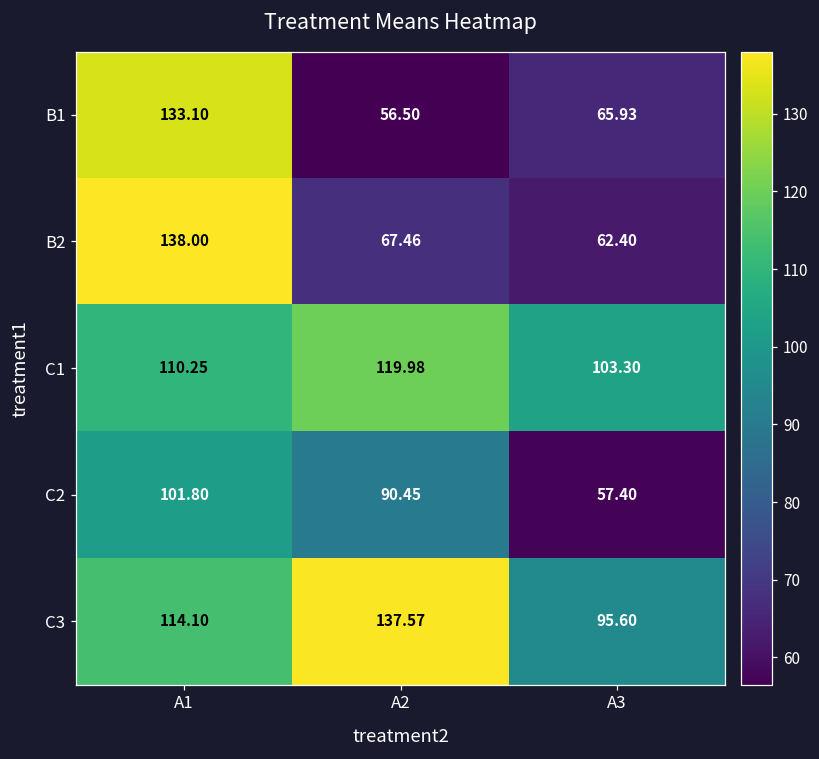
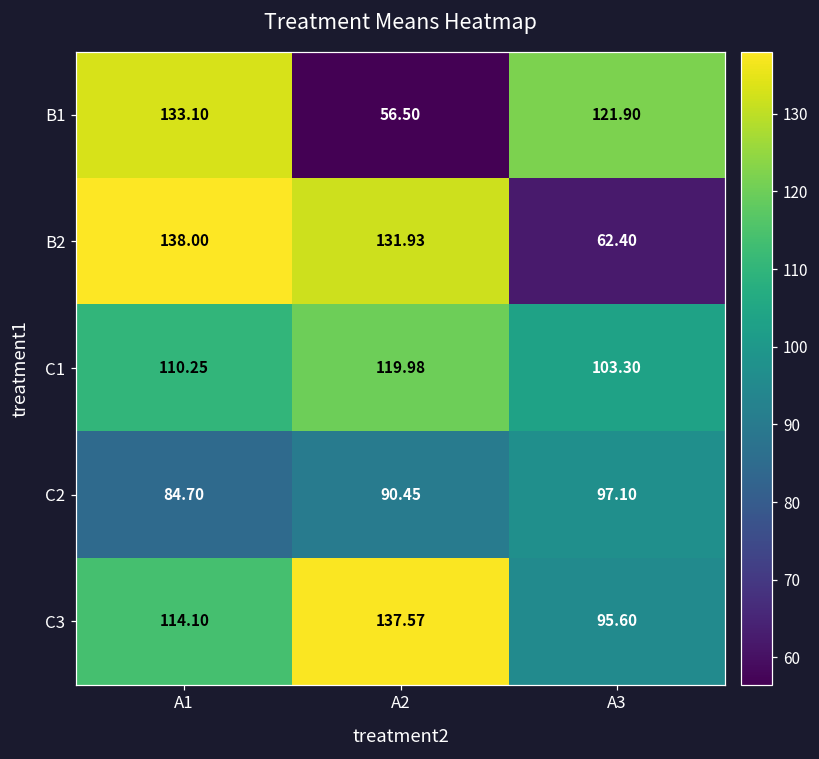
B1, A3: 65.93 -> 121.90
B2, A2: 67.46 -> 131.93
C2, A1: 101.80 -> 84.70
C2, A3: 57.40 -> 97.10
